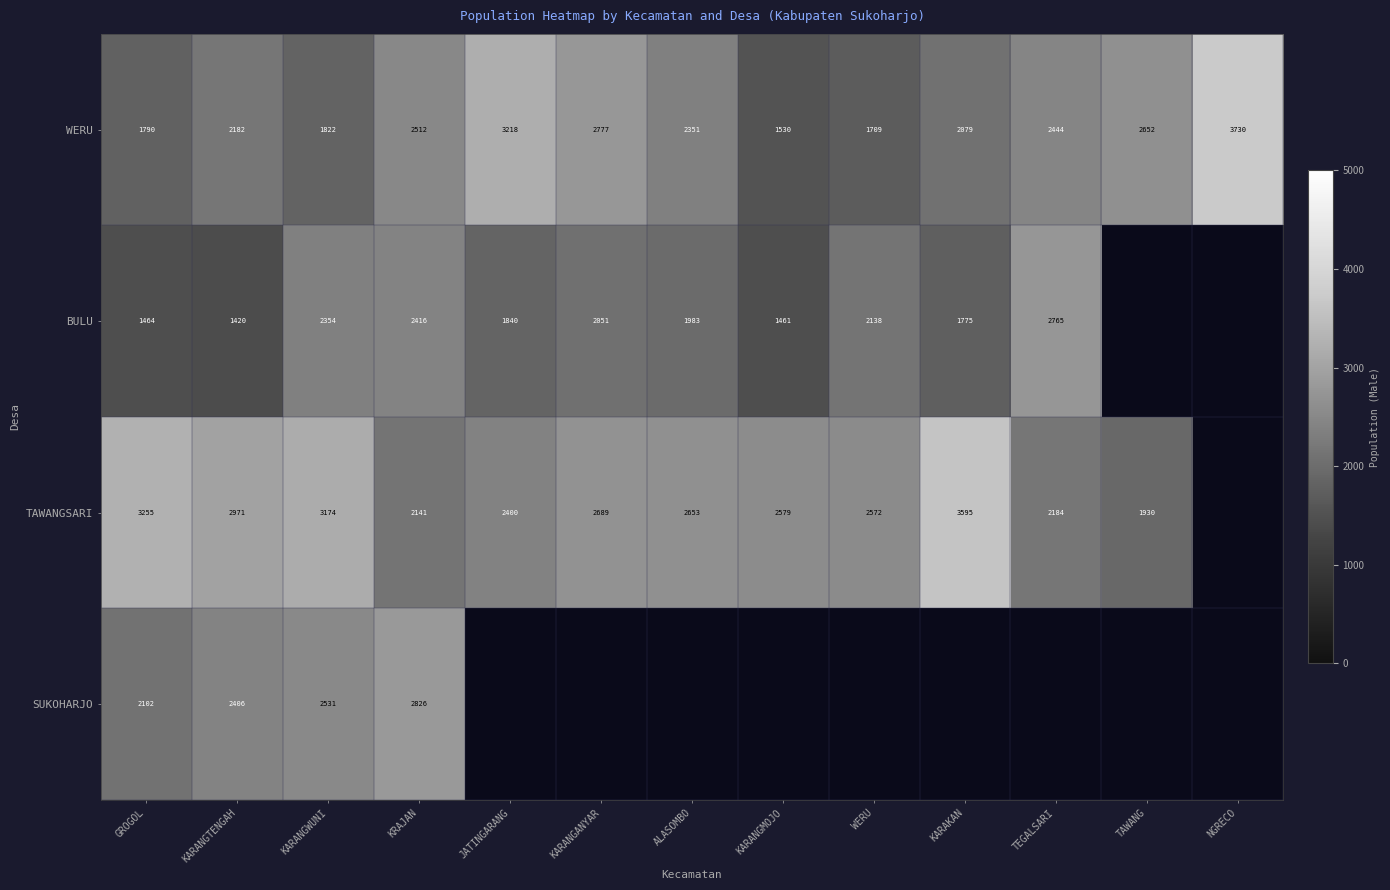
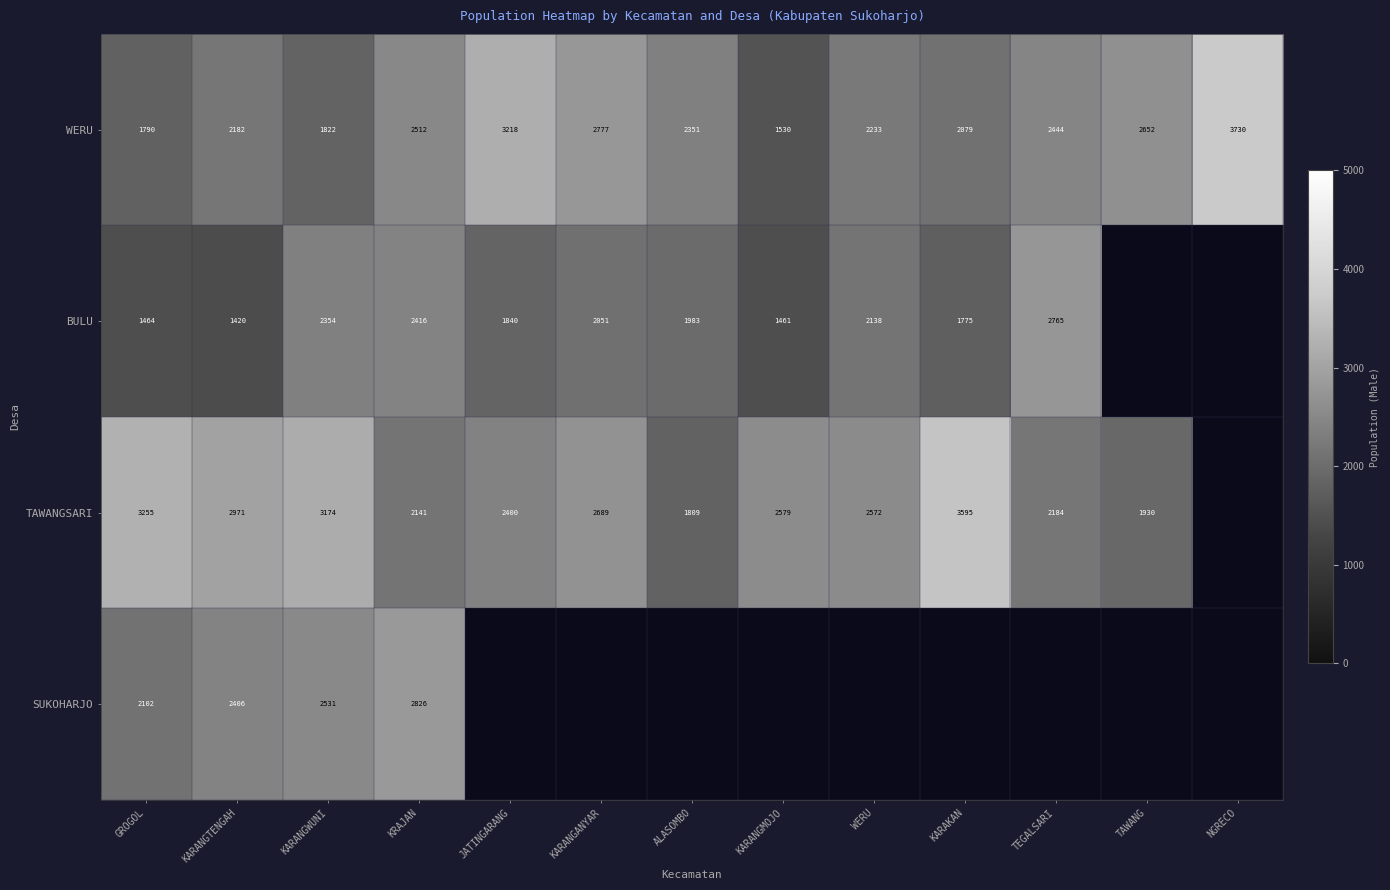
WERU, WERU: 1709 -> 2233
TAWANGSARI, ALASOMBO: 2653 -> 1809
